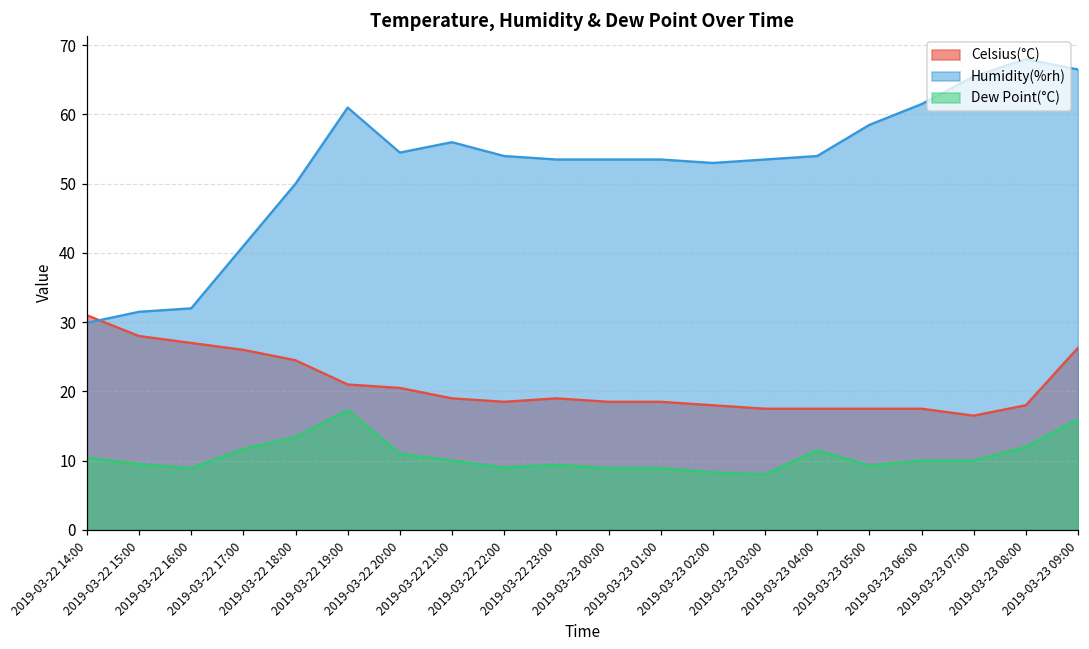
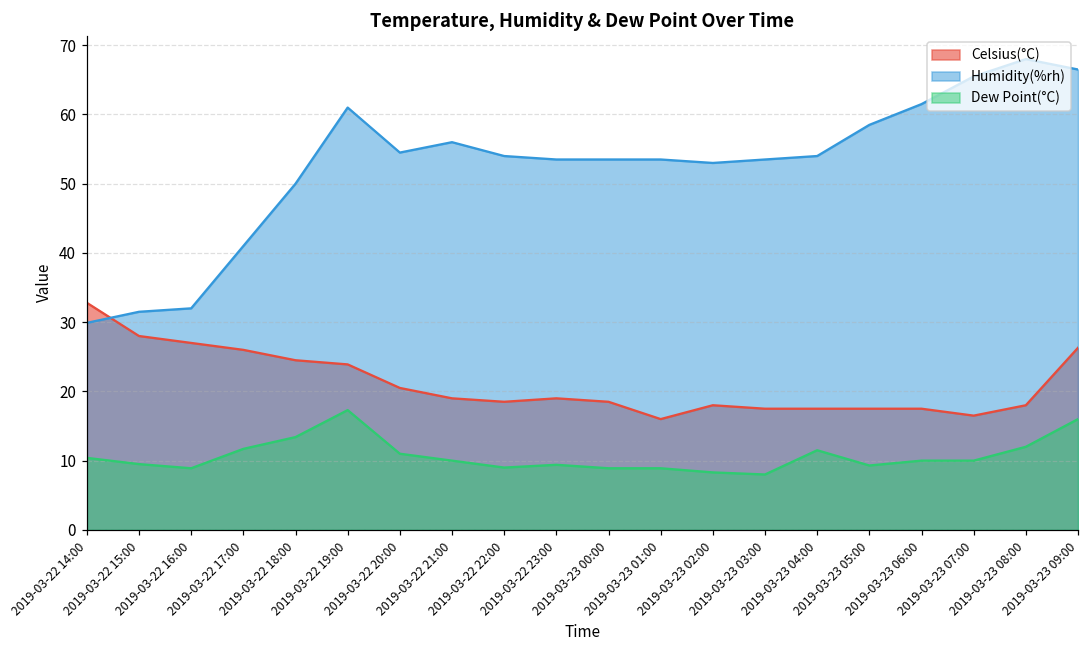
Celsius(°C), 2019-03-22 14:00: 31 -> 33
Celsius(°C), 2019-03-22 19:00: 21 -> 24
Celsius(°C), 2019-03-23 01:00: 19 -> 16
